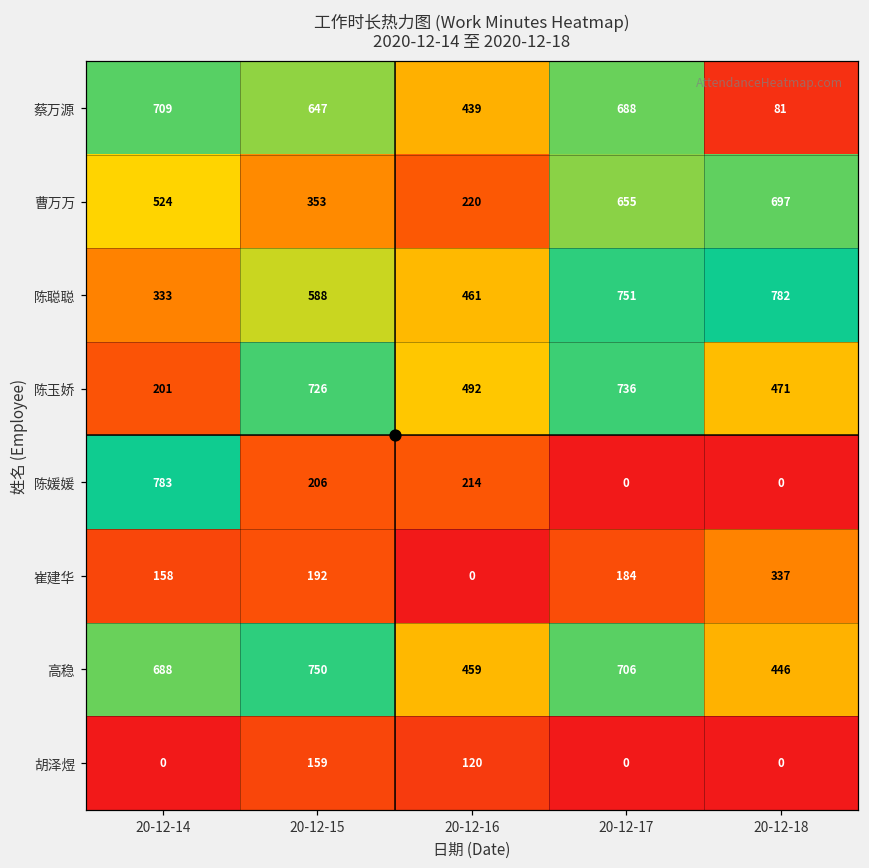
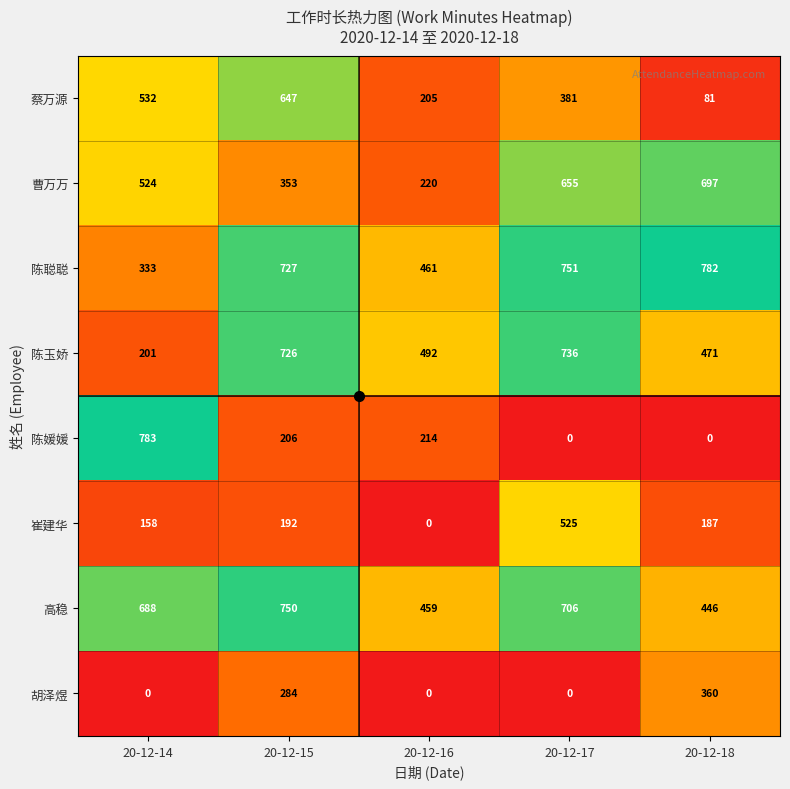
蔡万源, 20-12-14: 709 -> 532
蔡万源, 20-12-16: 439 -> 205
蔡万源, 20-12-17: 688 -> 381
陈聪聪, 20-12-15: 588 -> 727
崔建华, 20-12-17: 184 -> 525
崔建华, 20-12-18: 337 -> 187
胡泽煜, 20-12-15: 159 -> 284
胡泽煜, 20-12-16: 120 -> 0
胡泽煜, 20-12-18: 0 -> 360
